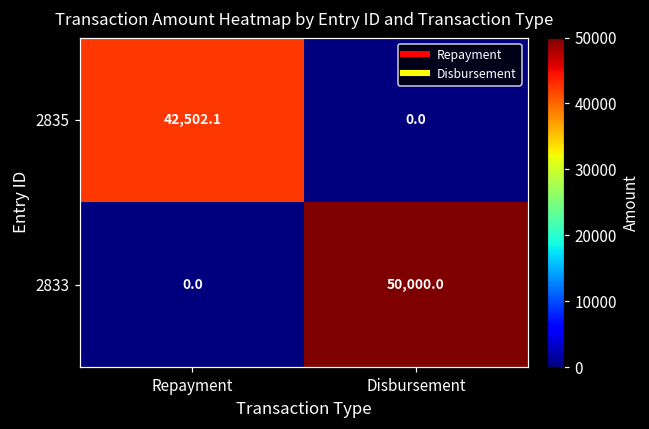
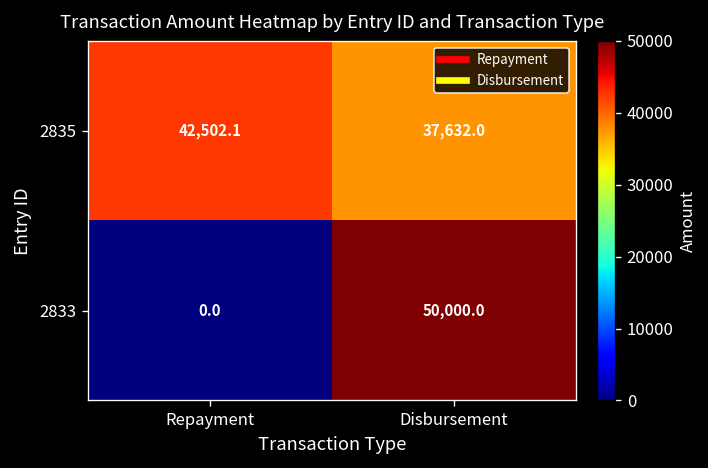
2835, Disbursement: 0.0 -> 37,632.0
